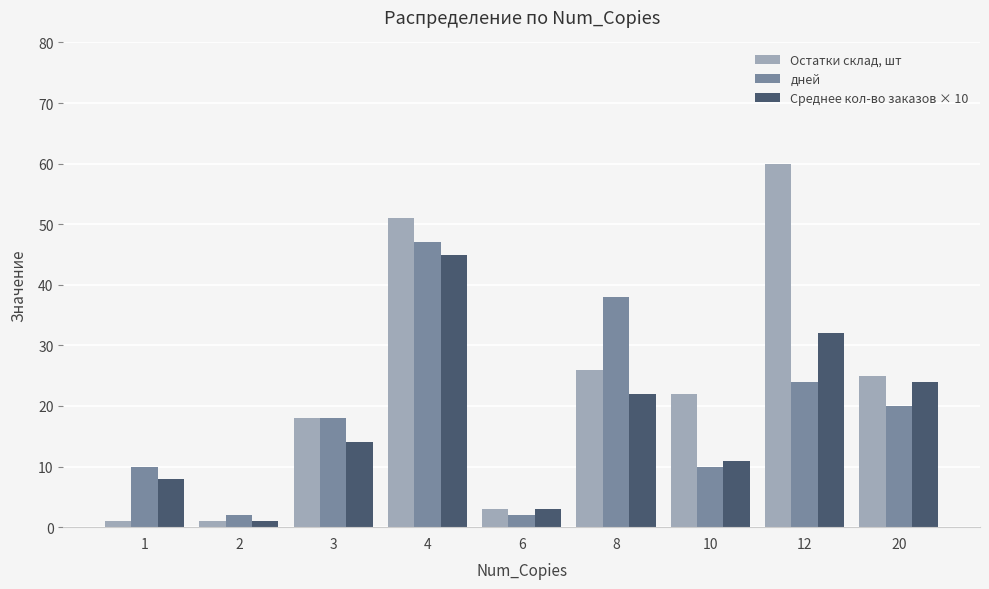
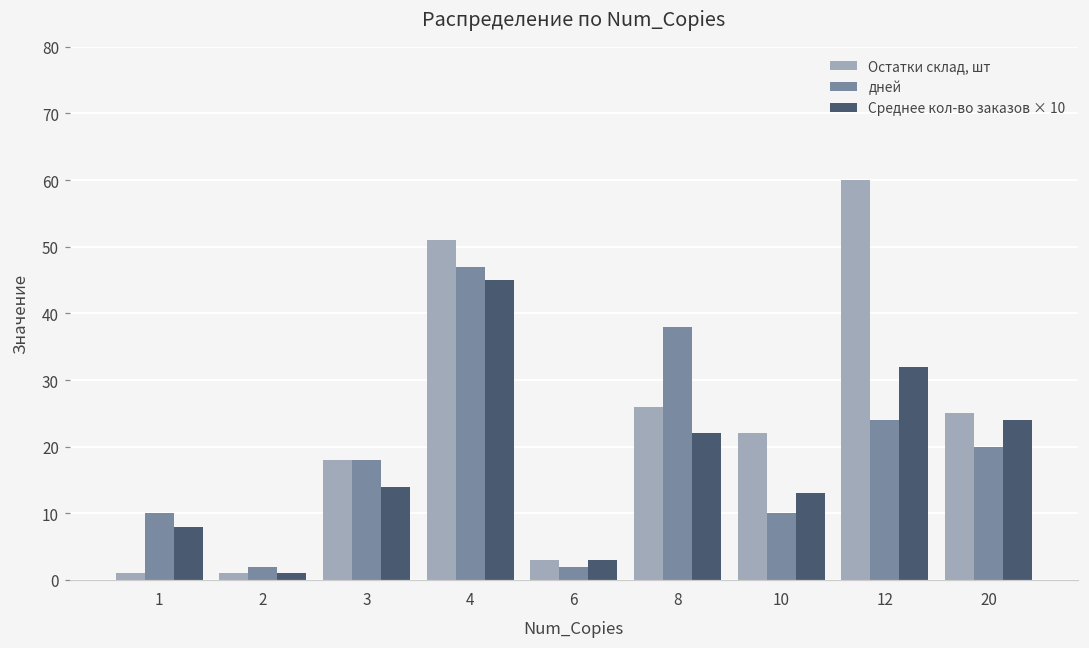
Среднее кол-во заказов × 10, 10: 11 -> 13
